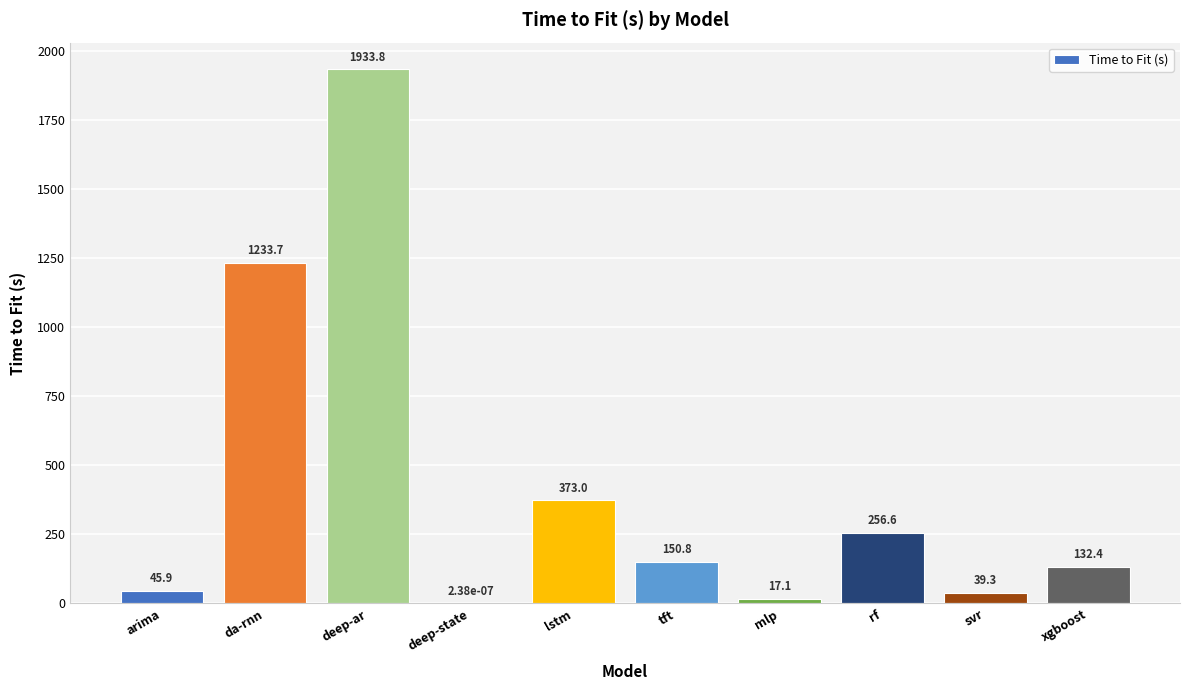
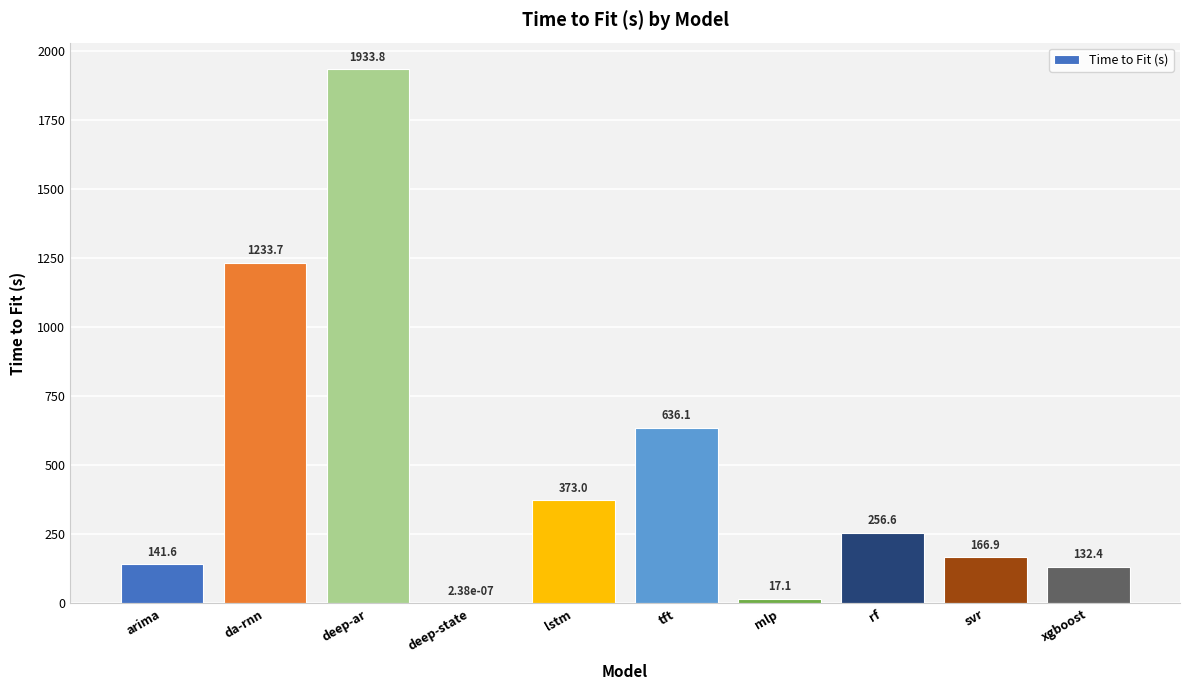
arima: 45.9 -> 141.6
tft: 150.8 -> 636.1
svr: 39.3 -> 166.9
